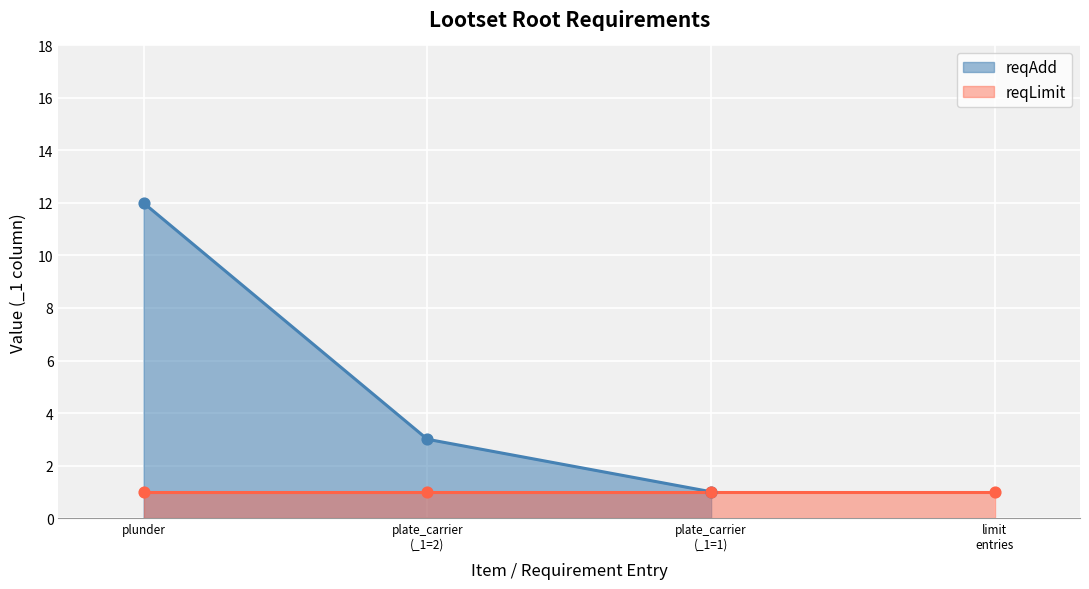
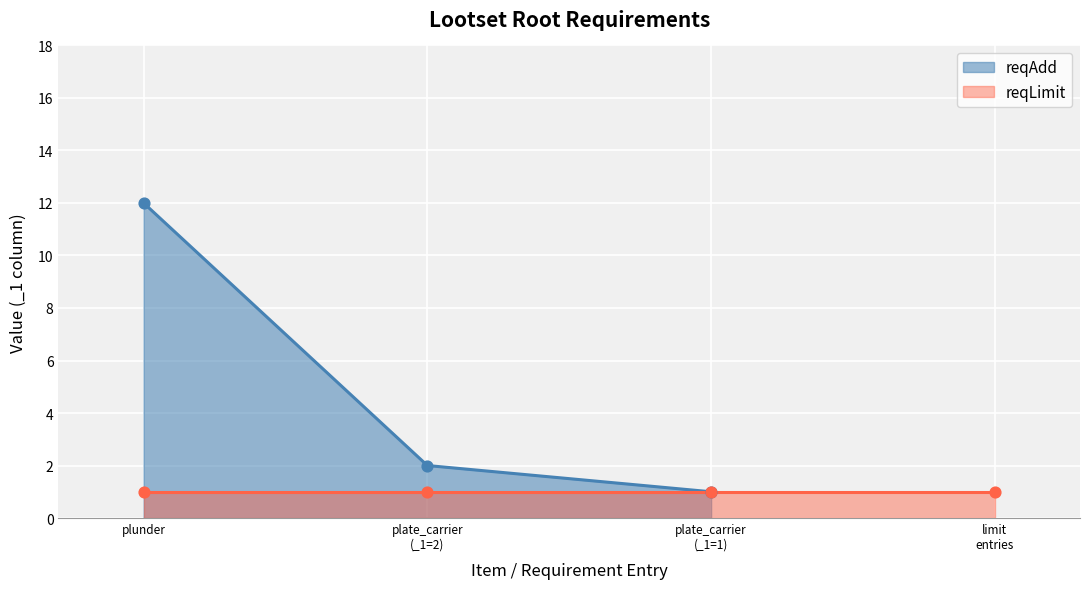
reqAdd, plate_carrier (_1=2): 3 -> 2
